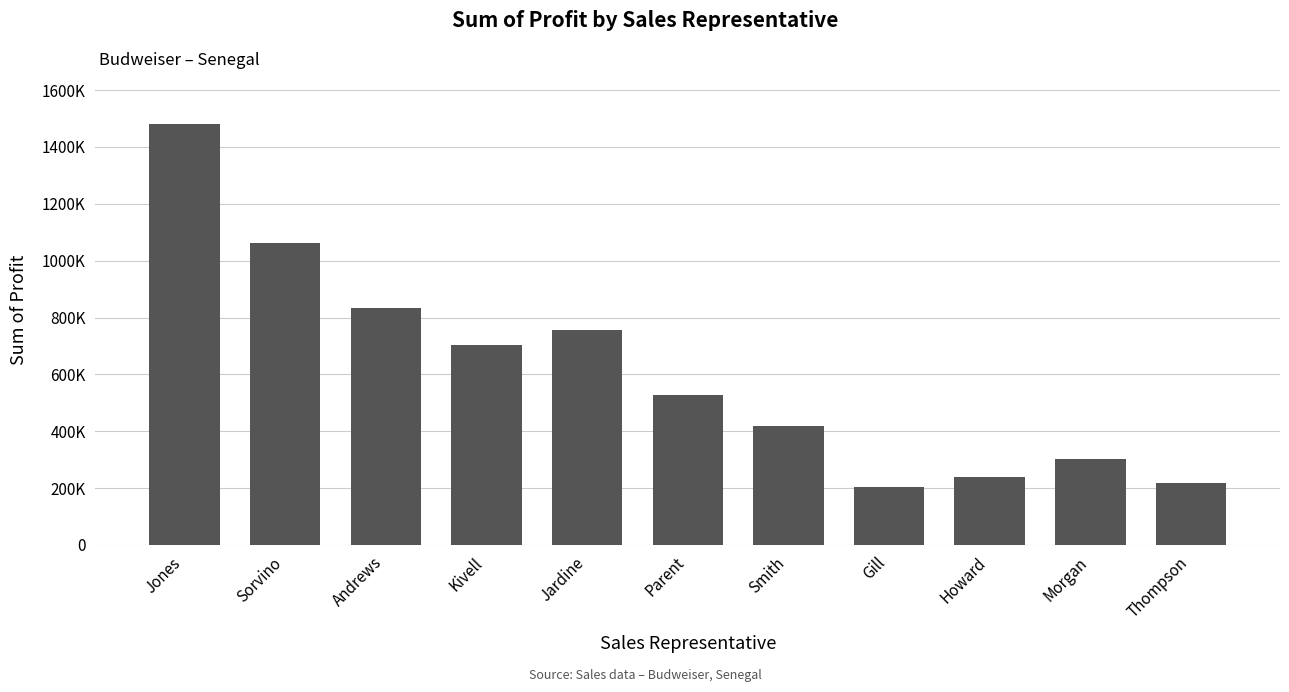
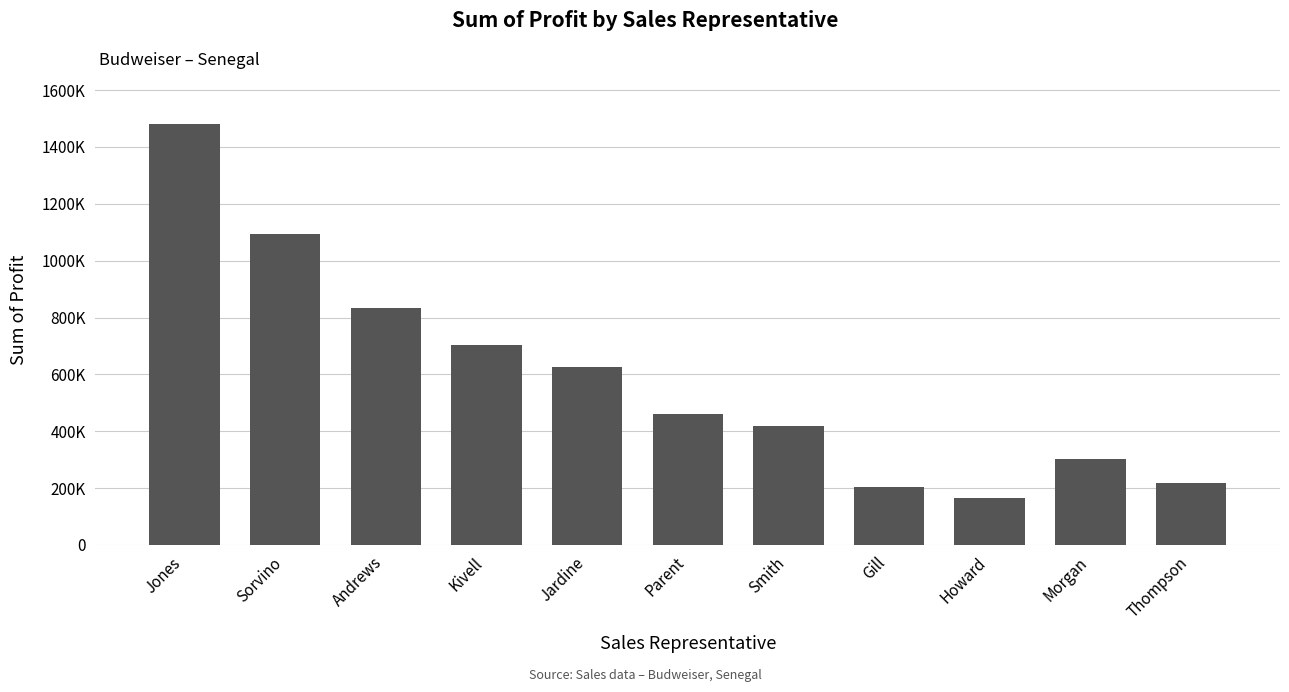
Sorvino: 1060000 -> 1090000
Jardine: 760000 -> 630000
Parent: 530000 -> 460000
Howard: 240000 -> 160000
